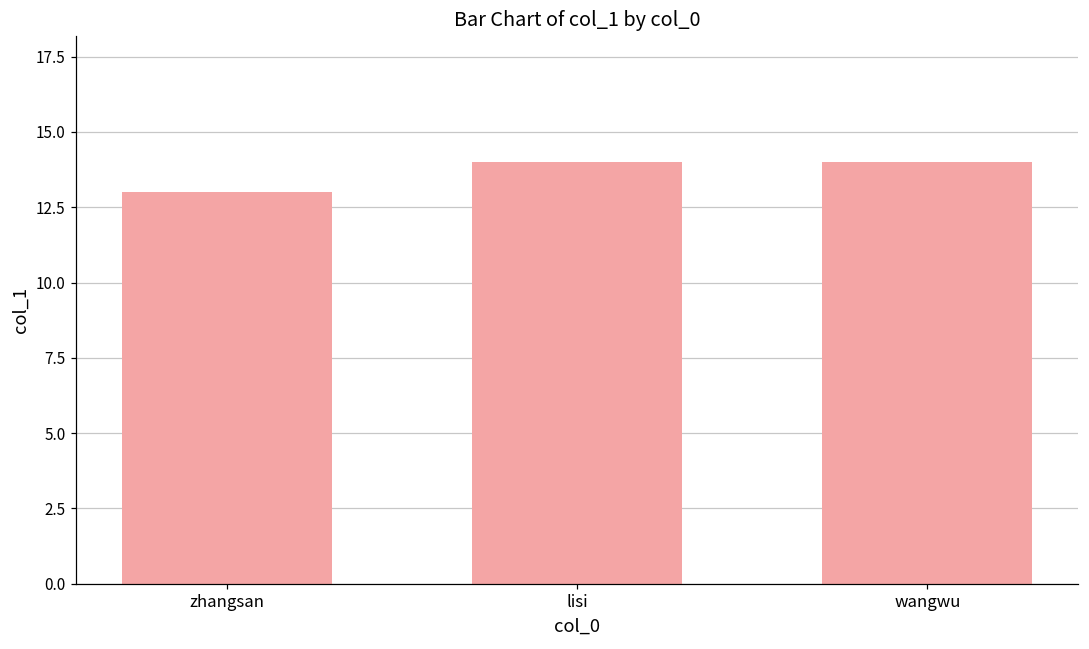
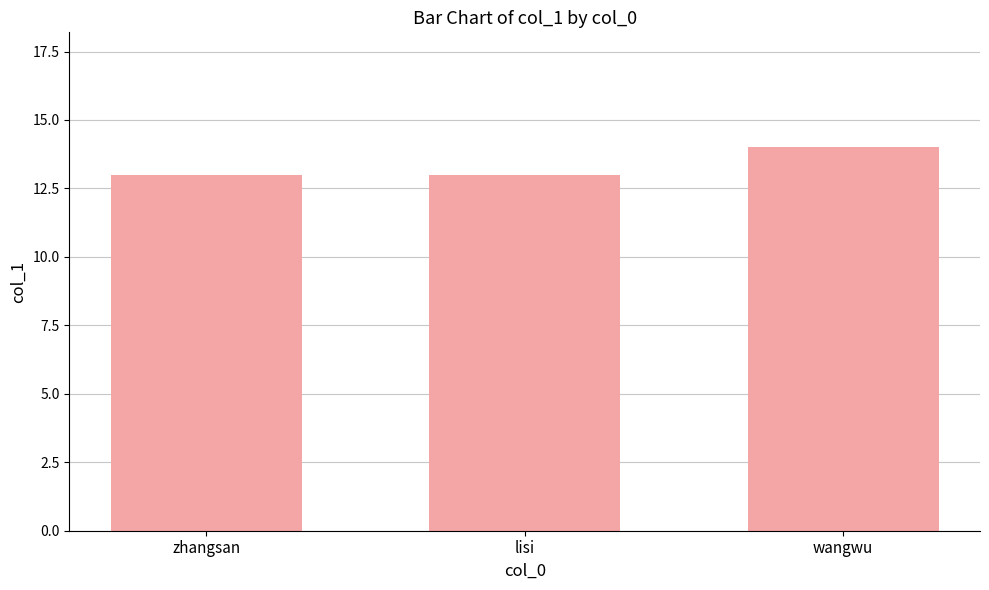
lisi: 14 -> 13
